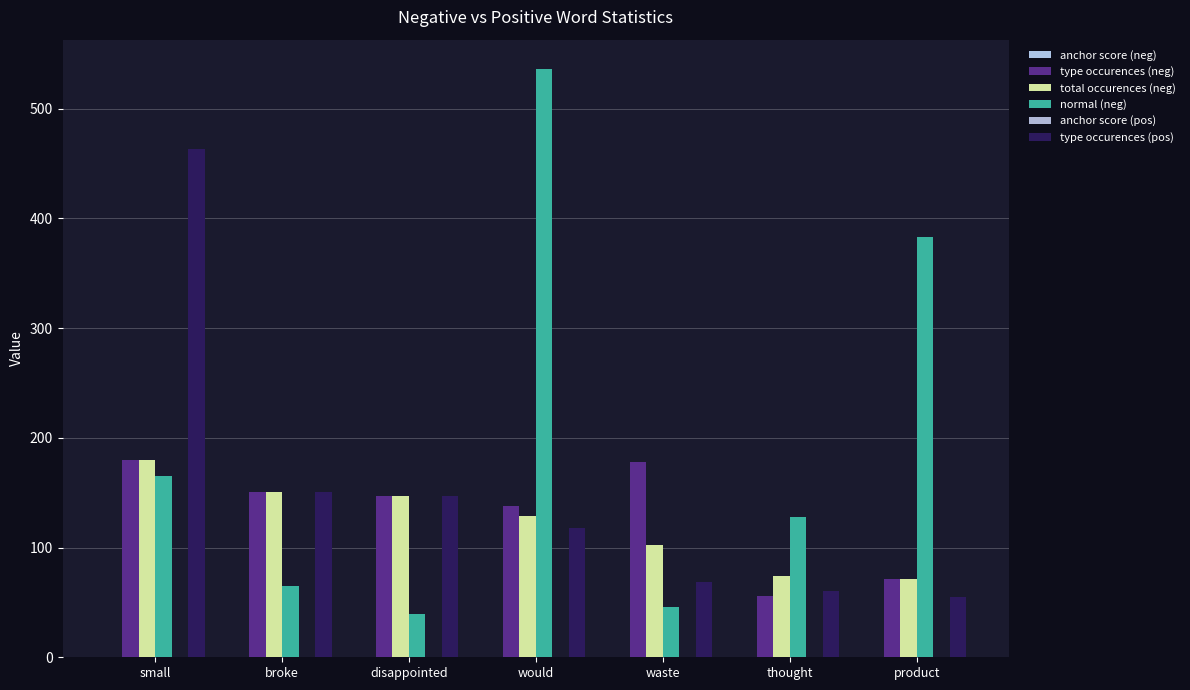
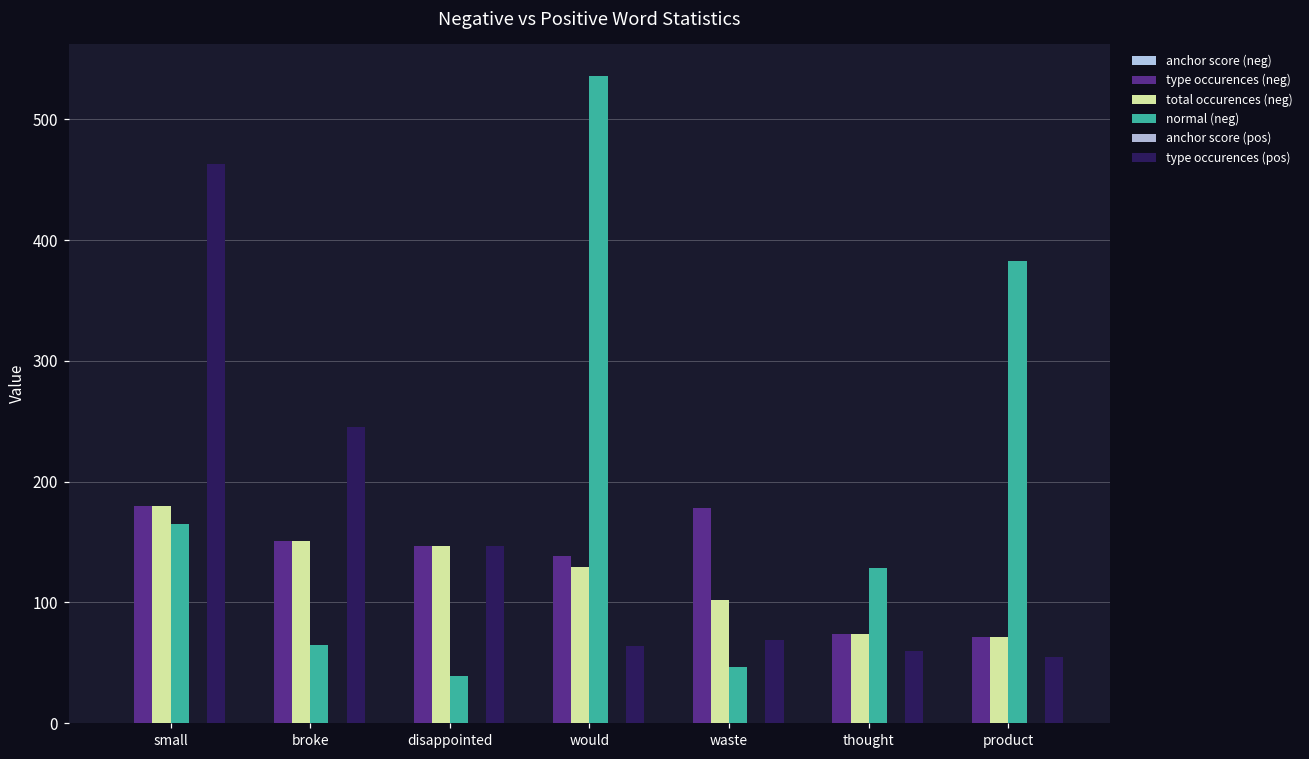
type occurences (pos), broke: 151 -> 245
type occurences (pos), would: 118 -> 64
type occurences (neg), thought: 56 -> 74
